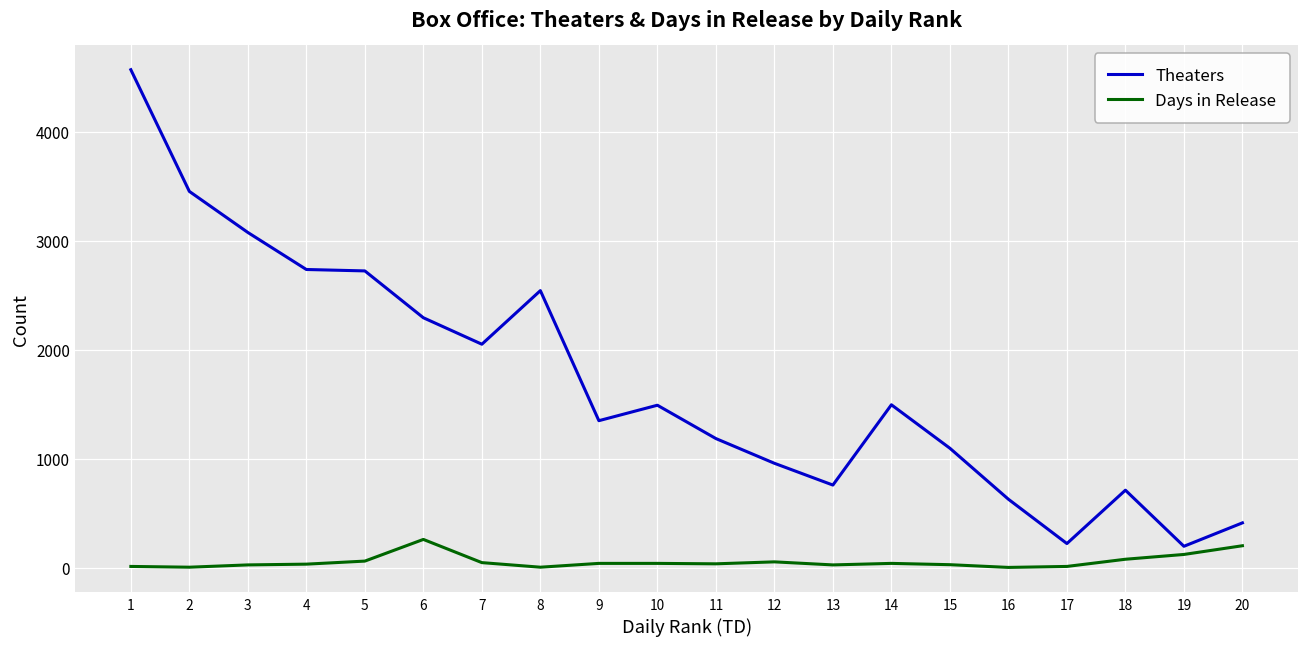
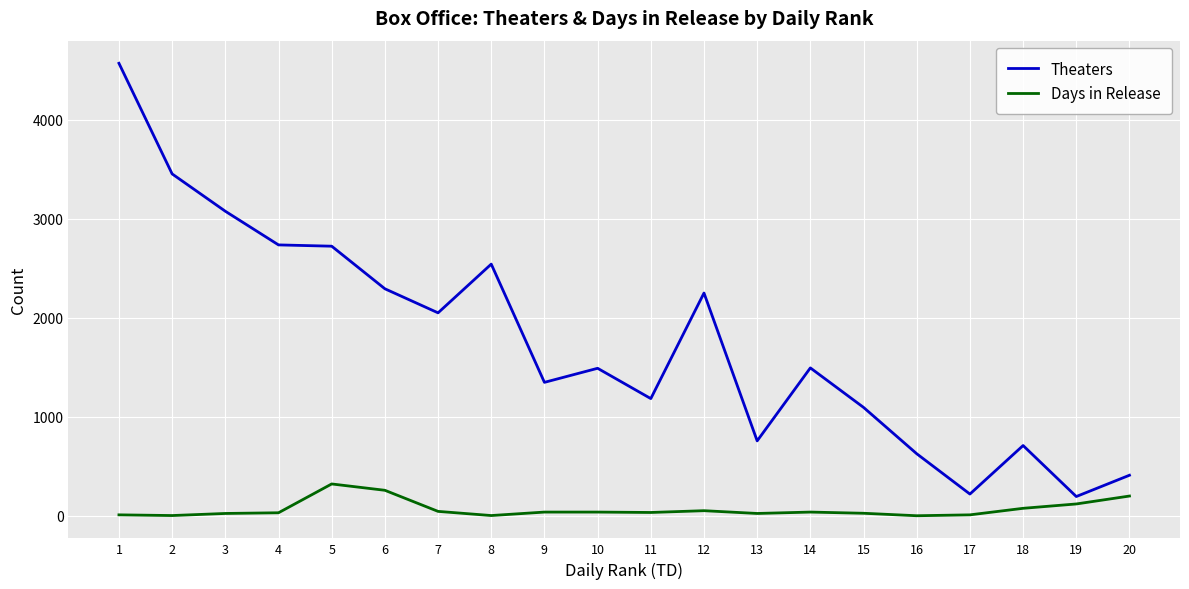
Days in Release, 5: 100 -> 300
Theaters, 12: 1000 -> 2300
